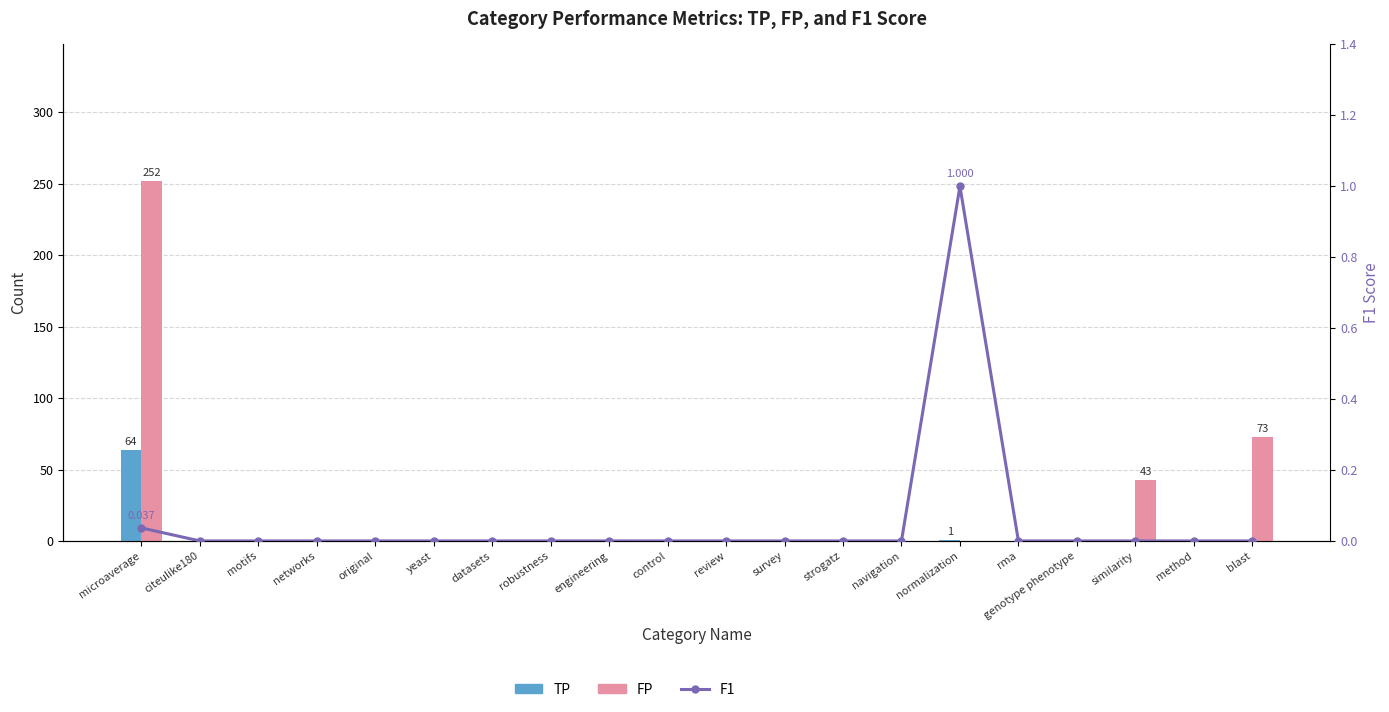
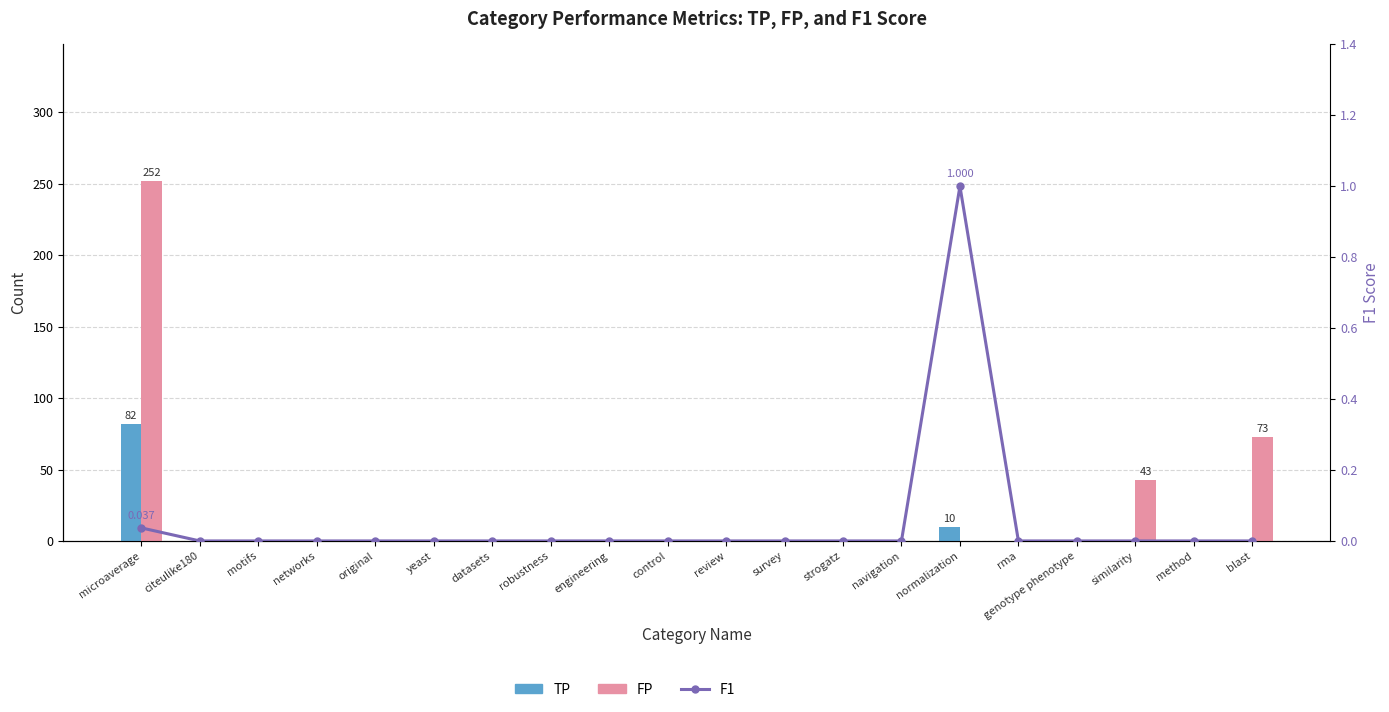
TP, microaverage: 64 -> 82
TP, normalization: 1 -> 10
